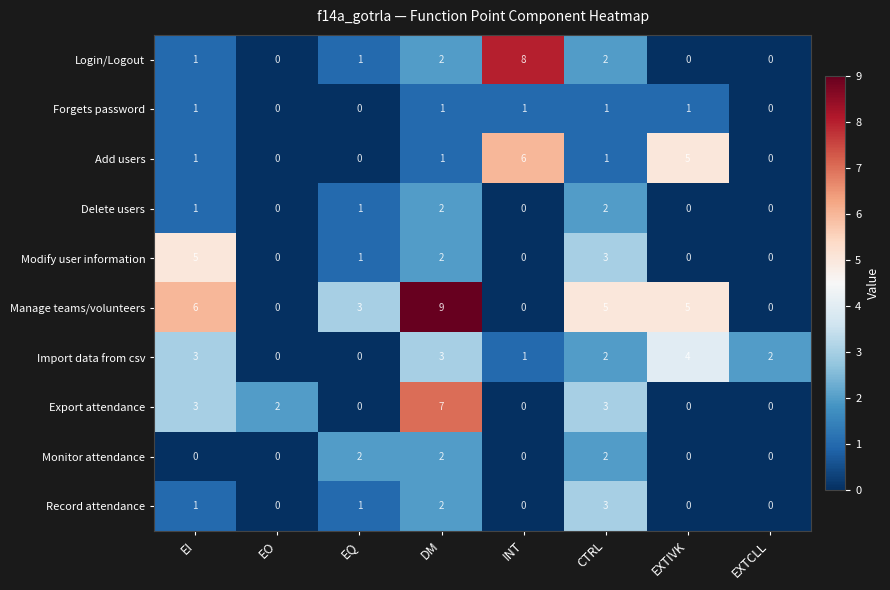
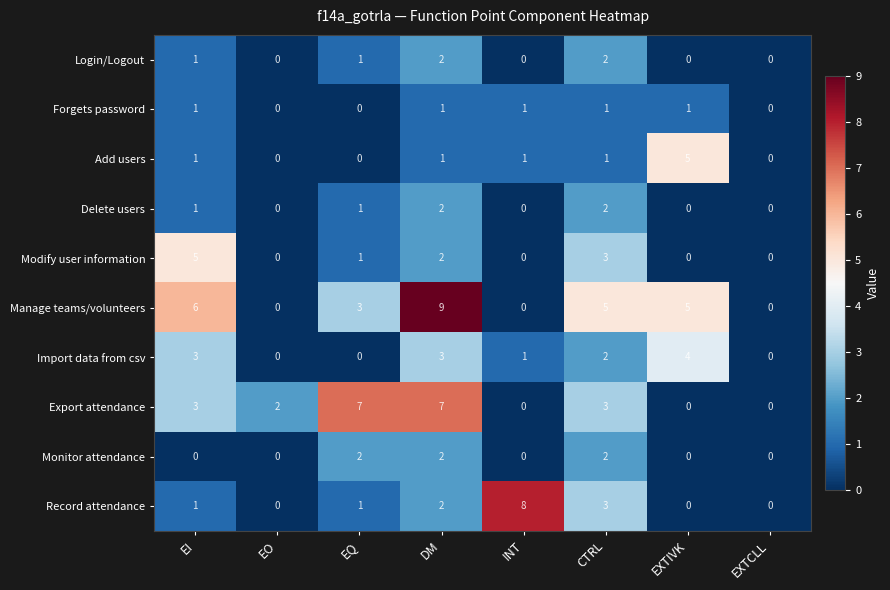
Login/Logout, INT: 8 -> 0
Add users, INT: 6 -> 1
Import data from csv, EXTCLL: 2 -> 0
Export attendance, EQ: 0 -> 7
Record attendance, INT: 0 -> 8
